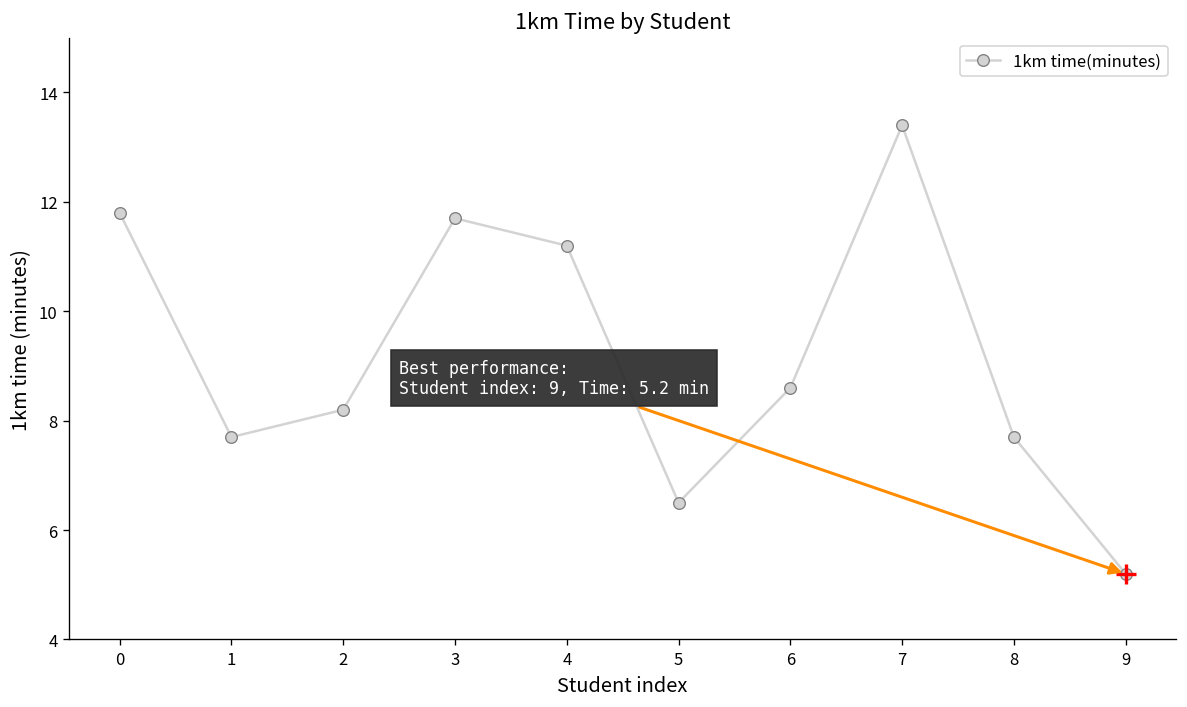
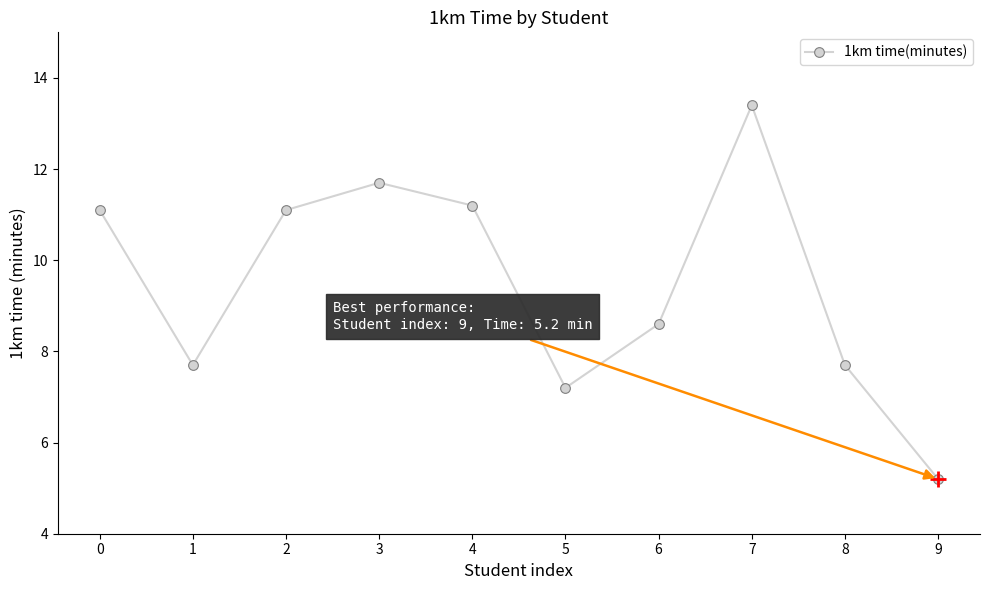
1km time(minutes), 0: 11.8 -> 11.1
1km time(minutes), 2: 8.2 -> 11.1
1km time(minutes), 5: 6.5 -> 7.2
